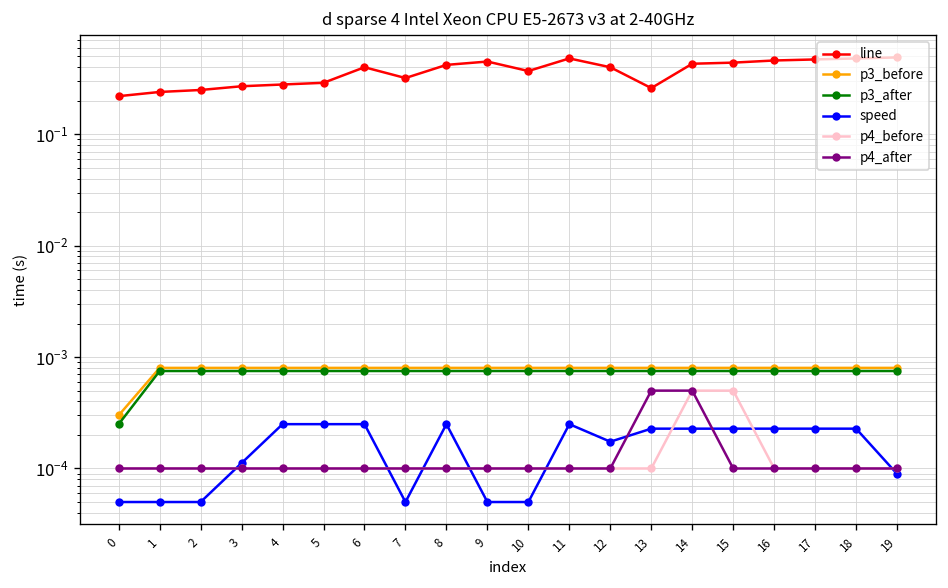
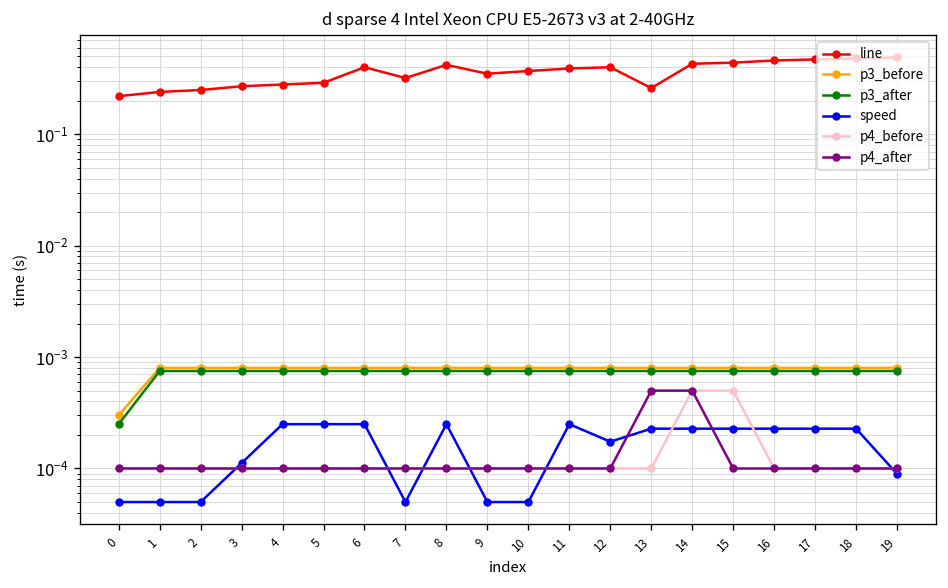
line, 9: 0.5 -> 0.35
line, 11: 0.5 -> 0.39
